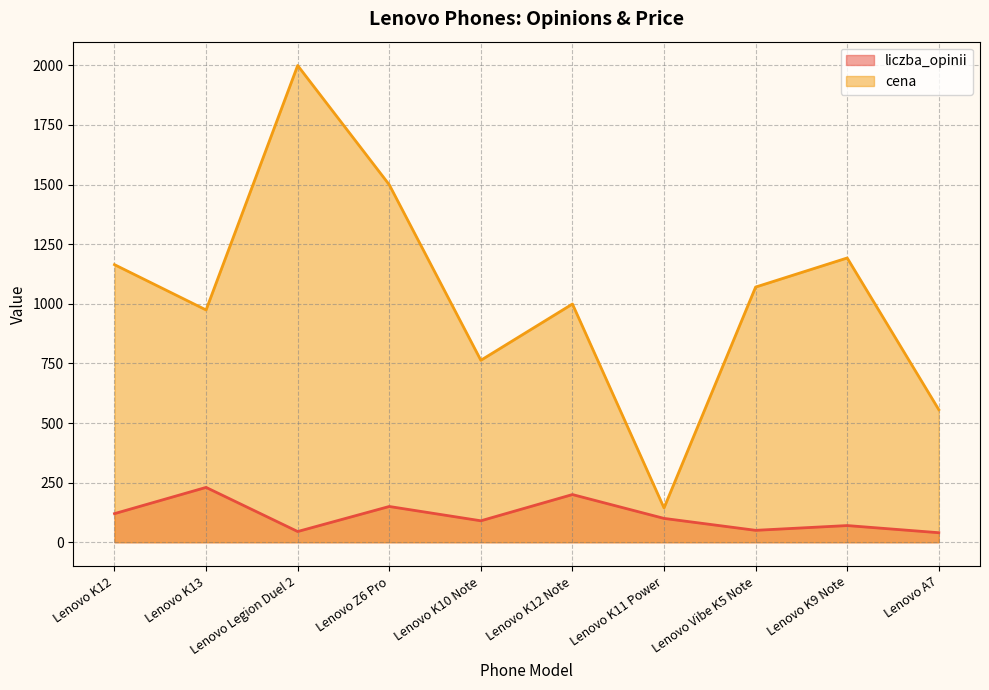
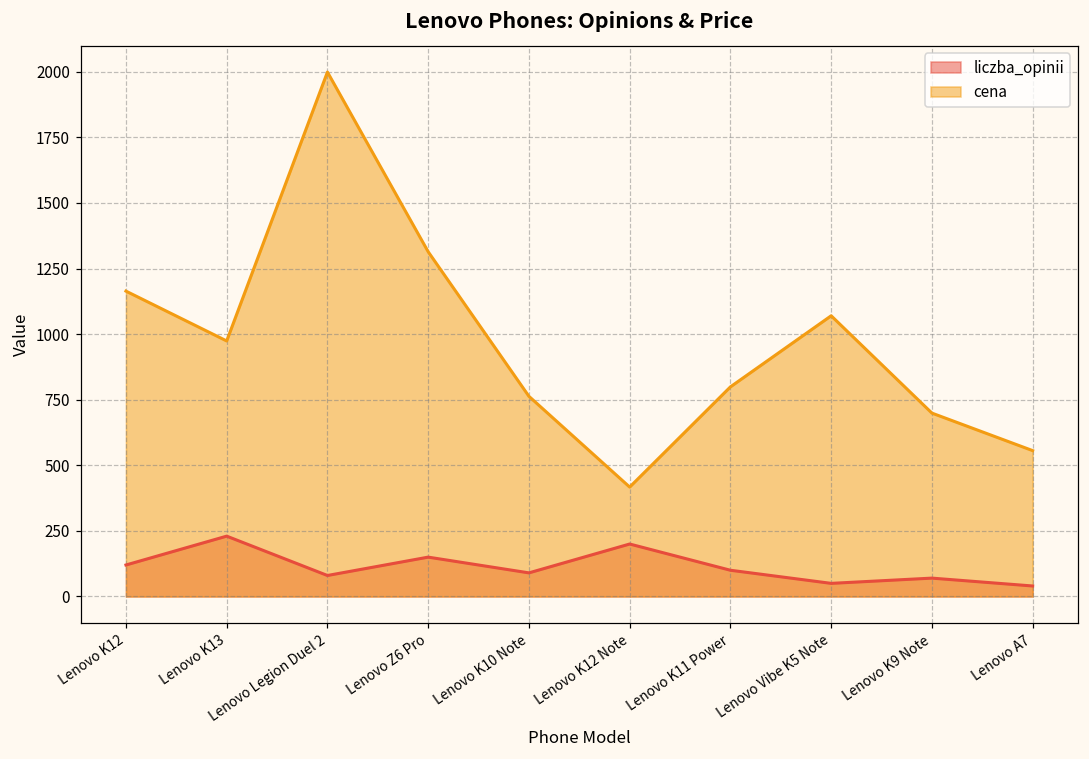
liczba_opinii, Lenovo Legion Duel 2: 50 -> 80
cena, Lenovo Z6 Pro: 1500 -> 1310
cena, Lenovo K12 Note: 1000 -> 420
cena, Lenovo K11 Power: 140 -> 800
cena, Lenovo K9 Note: 1190 -> 700
